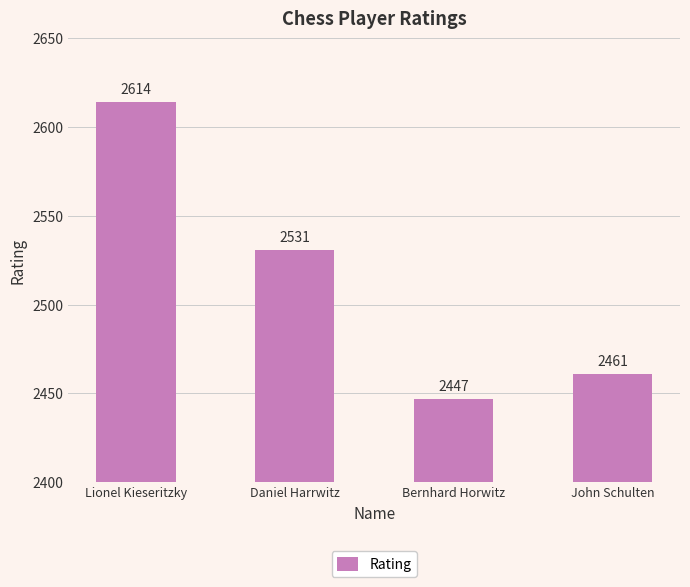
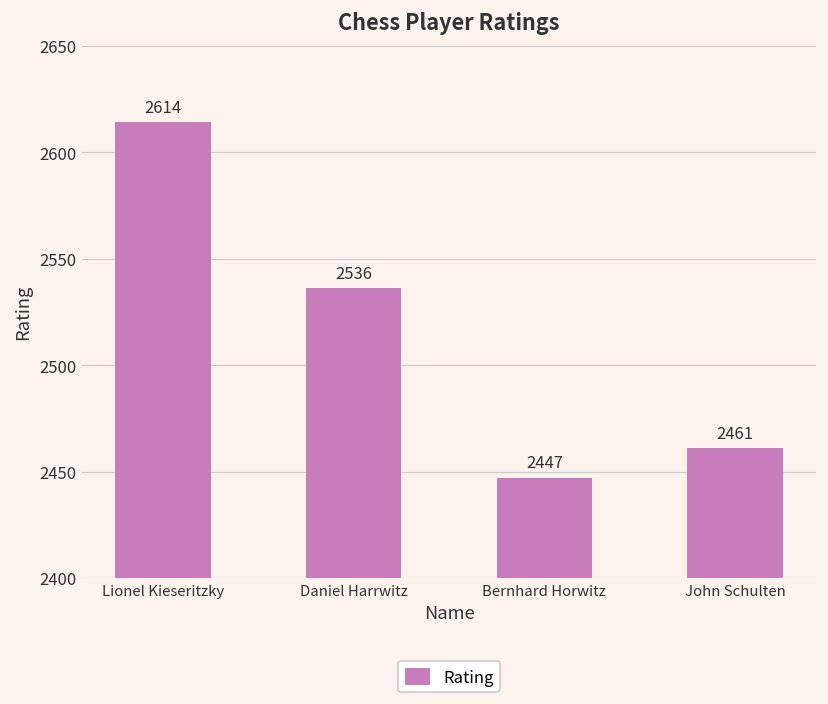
Daniel Harrwitz: 2531 -> 2536
